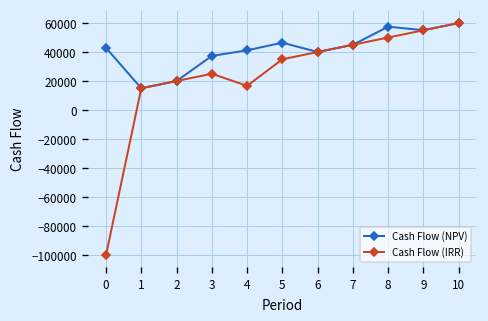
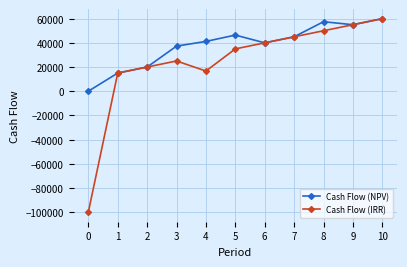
Cash Flow (NPV), 0: 43000 -> 0
